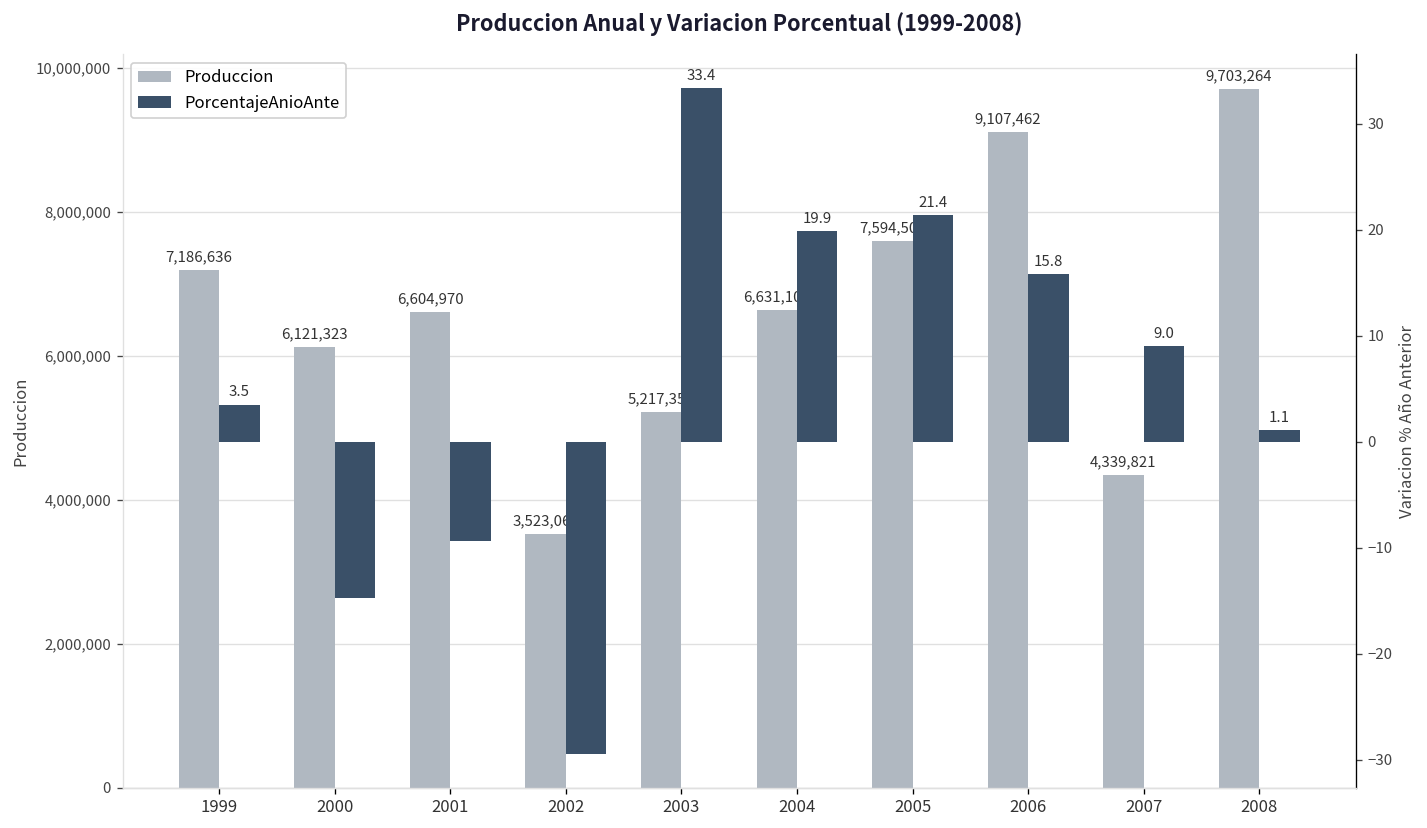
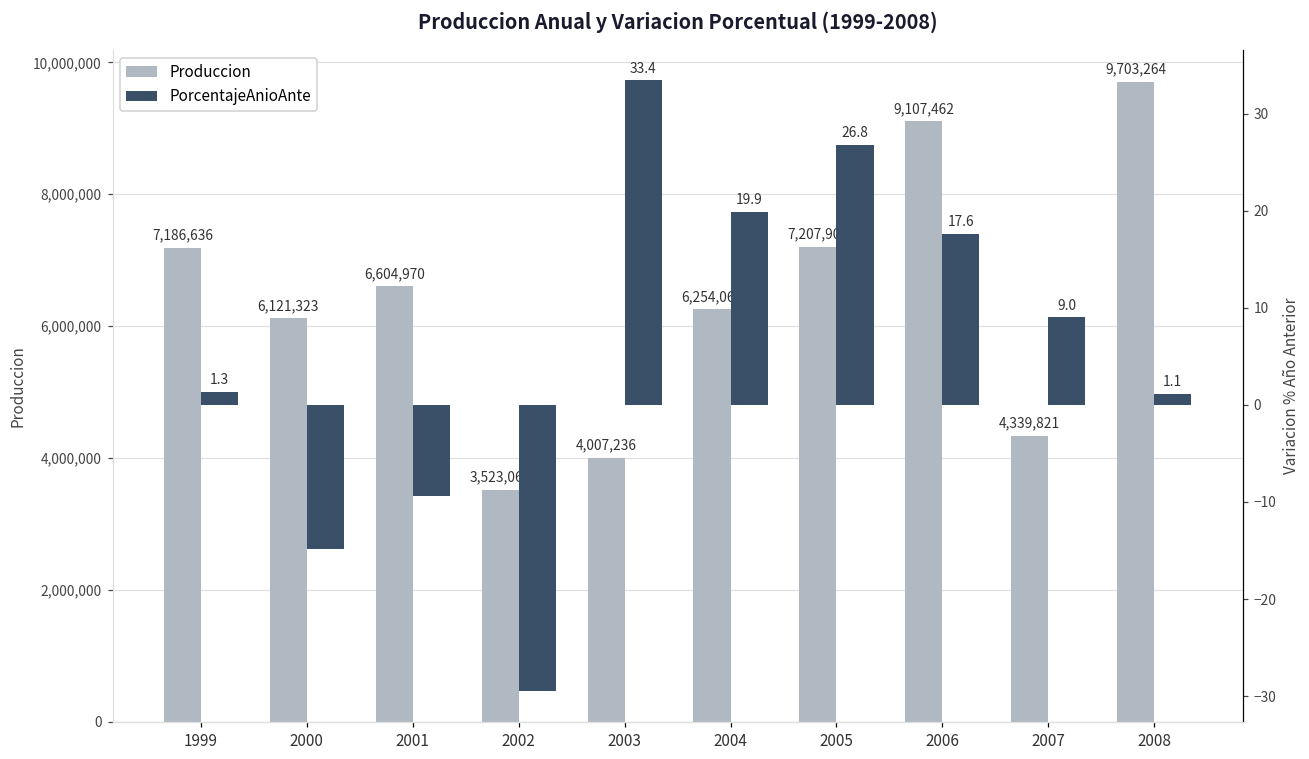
Produccion, 2003: 5,217,350 -> 4,007,236
Produccion, 2004: 6,631,108 -> 6,254,065
Produccion, 2005: 7,594,507 -> 7,207,903
PorcentajeAnioAnte, 1999: 3.5 -> 1.3
PorcentajeAnioAnte, 2005: 21.4 -> 26.8
PorcentajeAnioAnte, 2006: 15.8 -> 17.6
